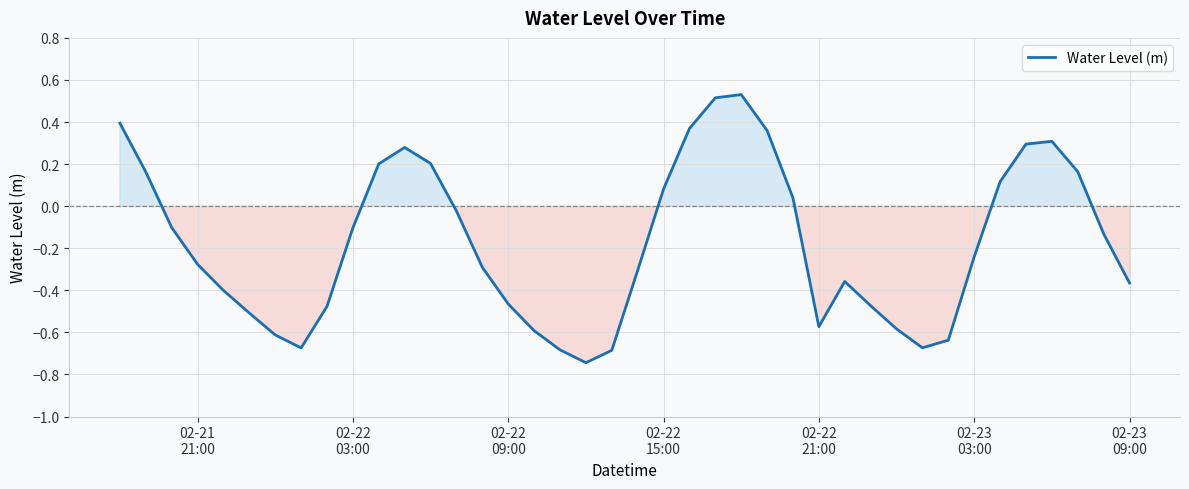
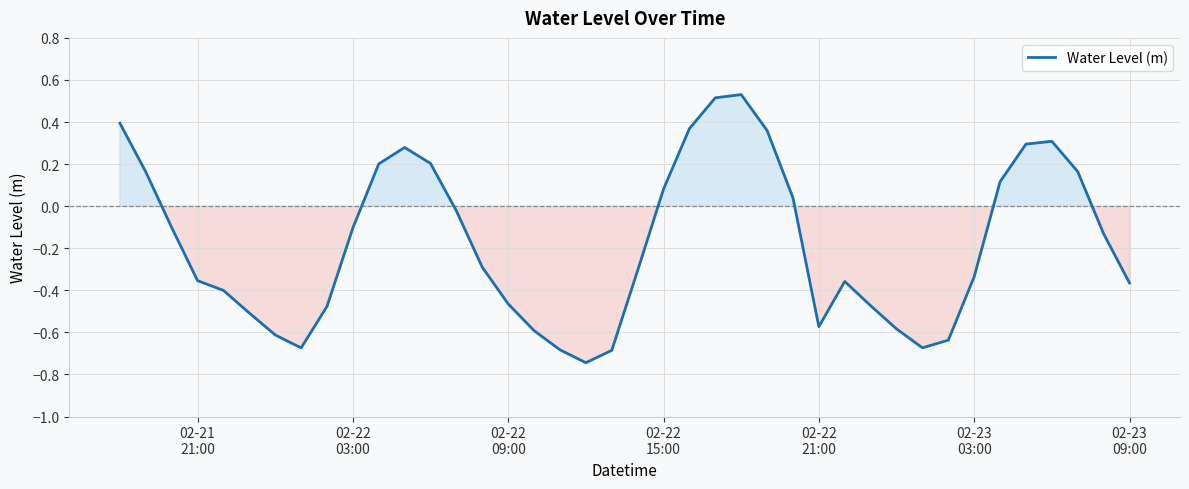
02-21 21:00: -0.28 -> -0.35
02-23 03:00: -0.24 -> -0.34
